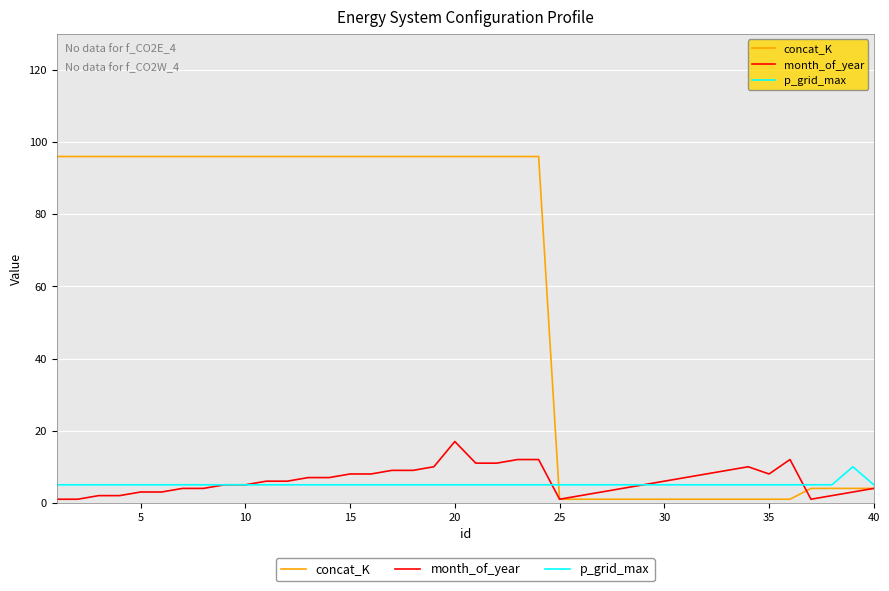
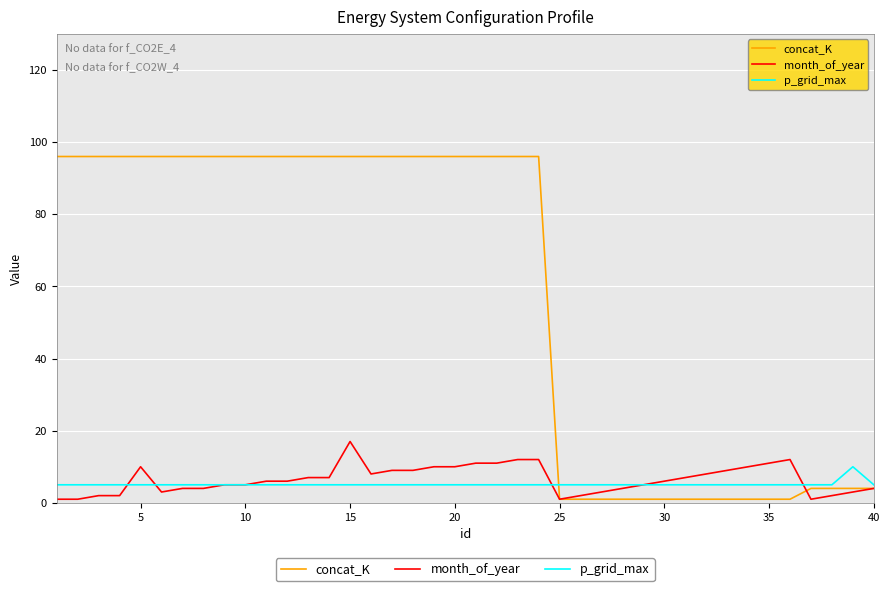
month_of_year, 5: 3 -> 10
month_of_year, 15: 8 -> 17
month_of_year, 20: 17 -> 10
month_of_year, 35: 8 -> 11
